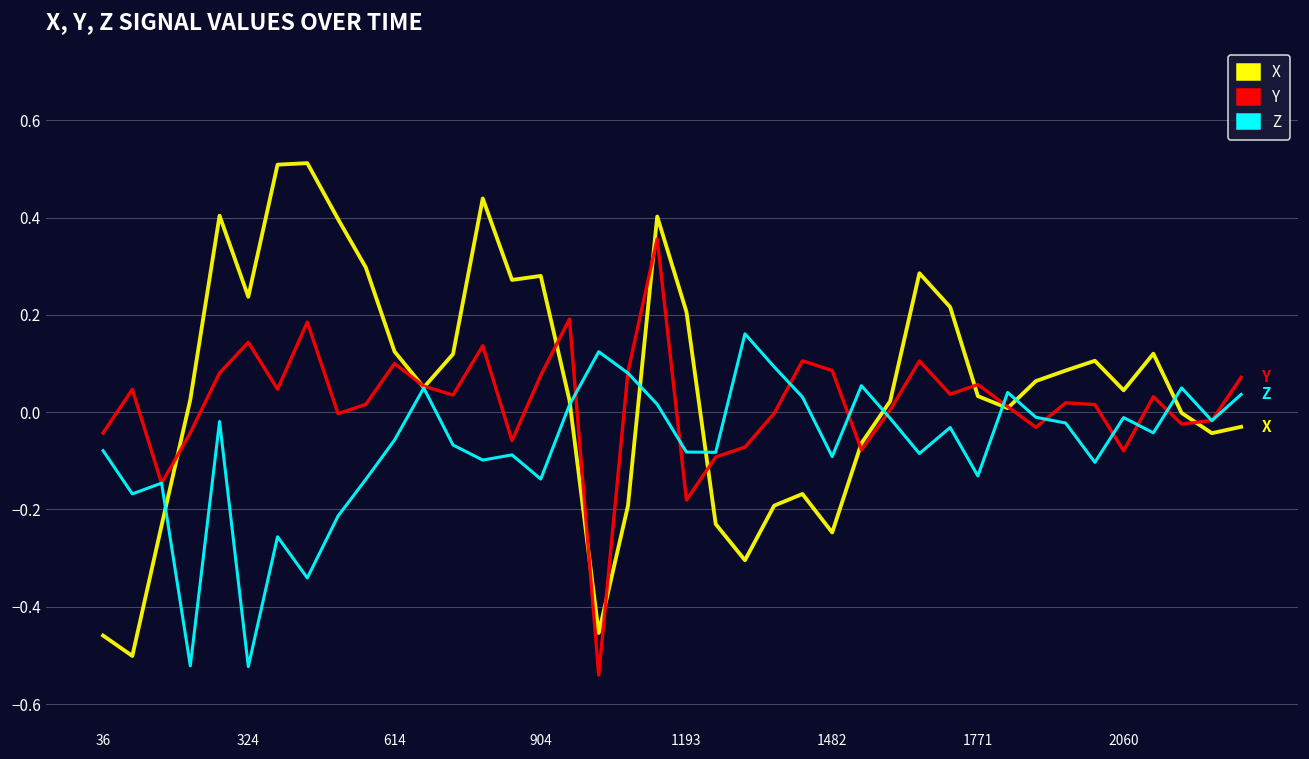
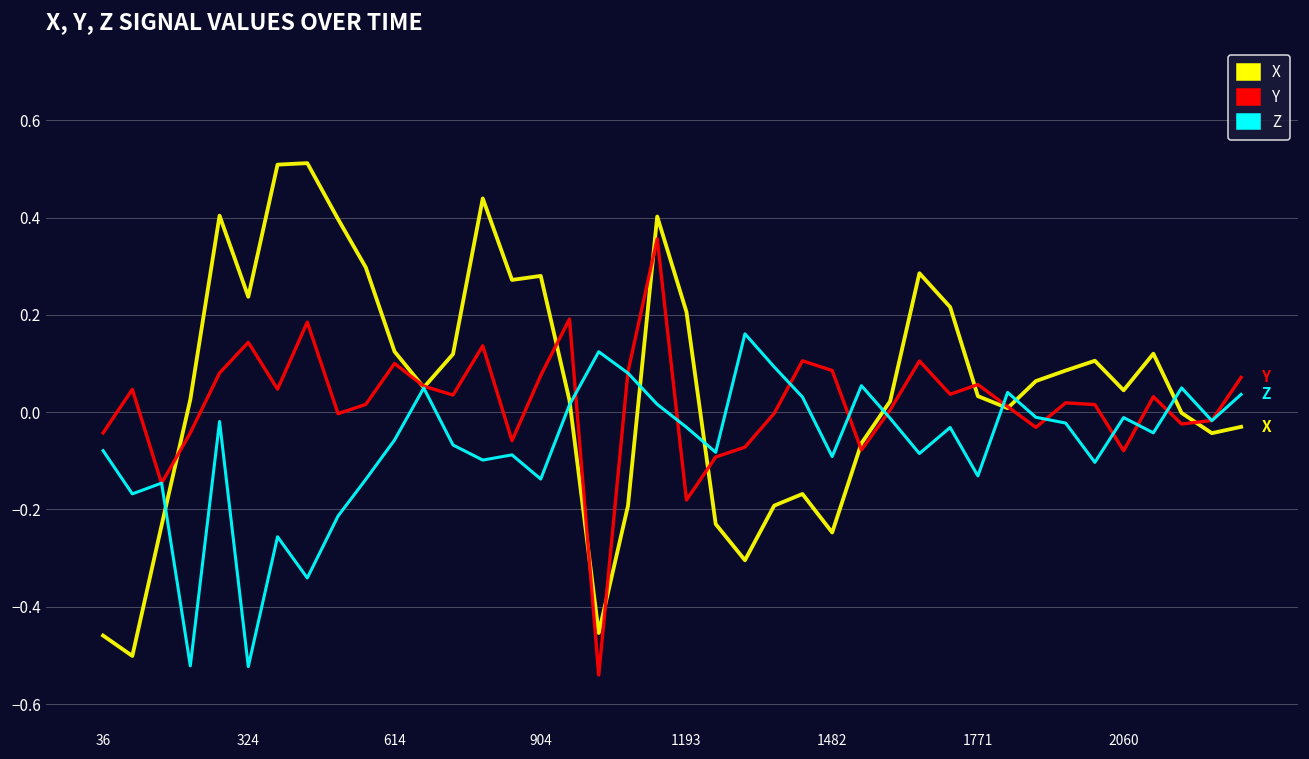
Z, 1193: -0.08 -> -0.03
